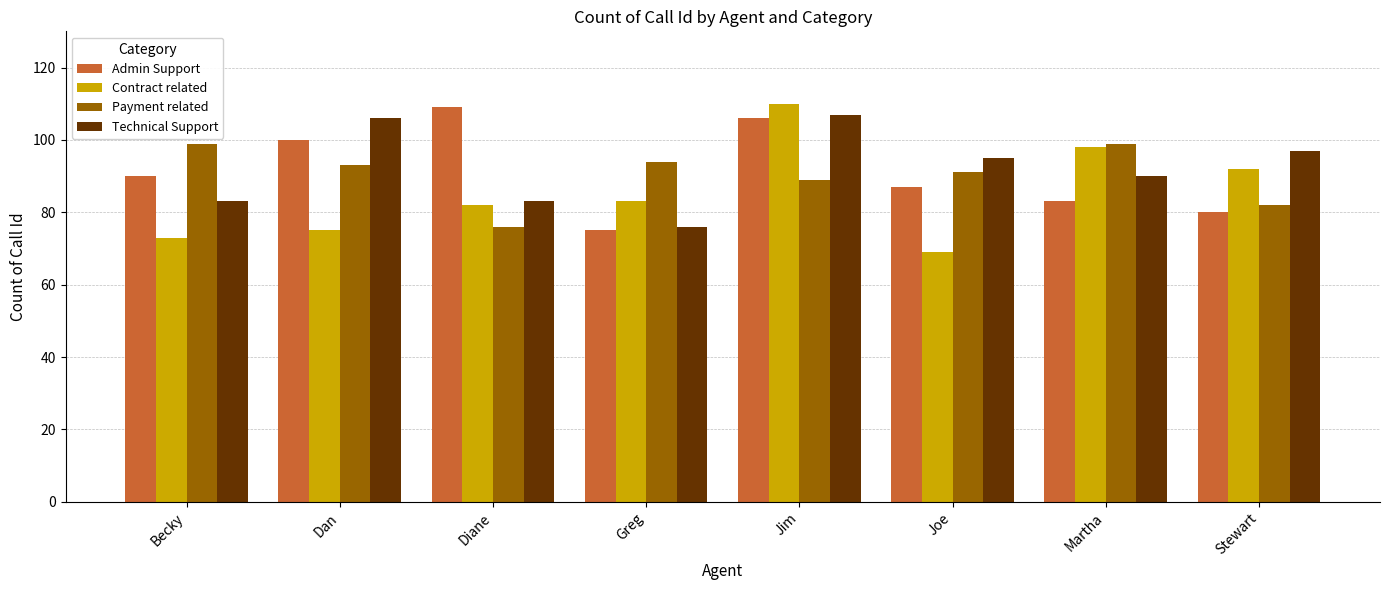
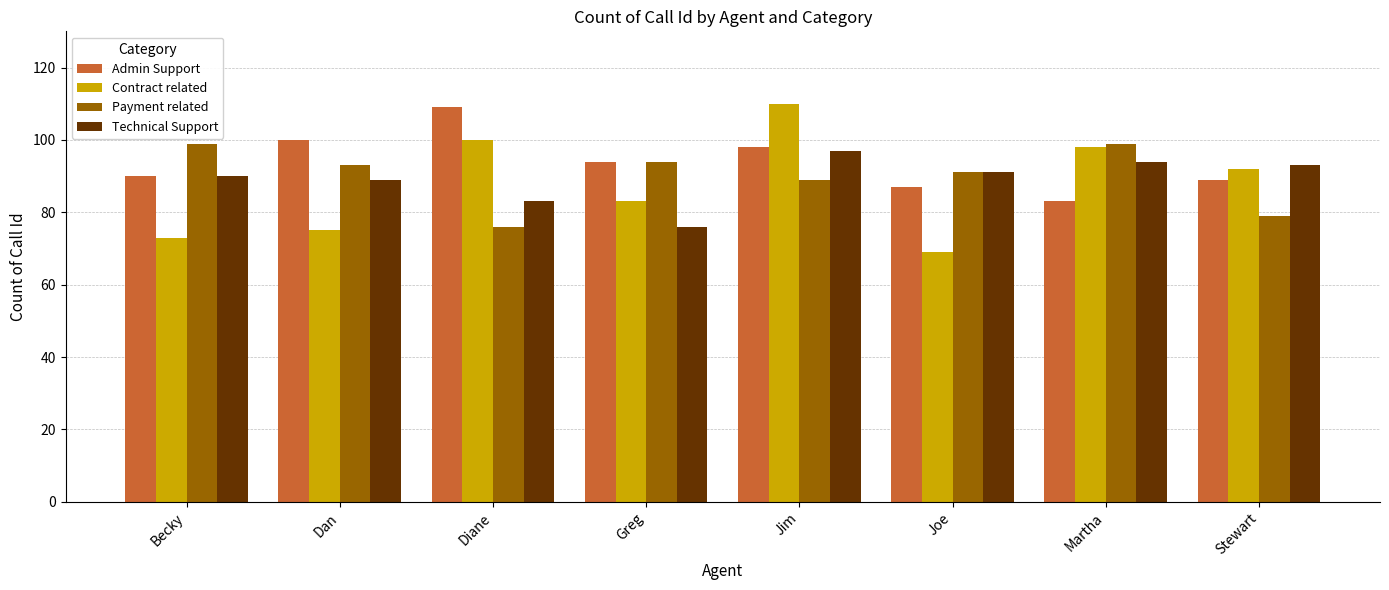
Technical Support, Becky: 83 -> 90
Technical Support, Dan: 106 -> 89
Contract related, Diane: 82 -> 100
Admin Support, Greg: 75 -> 94
Admin Support, Jim: 106 -> 98
Technical Support, Jim: 107 -> 97
Technical Support, Joe: 95 -> 91
Technical Support, Martha: 90 -> 94
Admin Support, Stewart: 80 -> 89
Payment related, Stewart: 82 -> 79
Technical Support, Stewart: 97 -> 93
